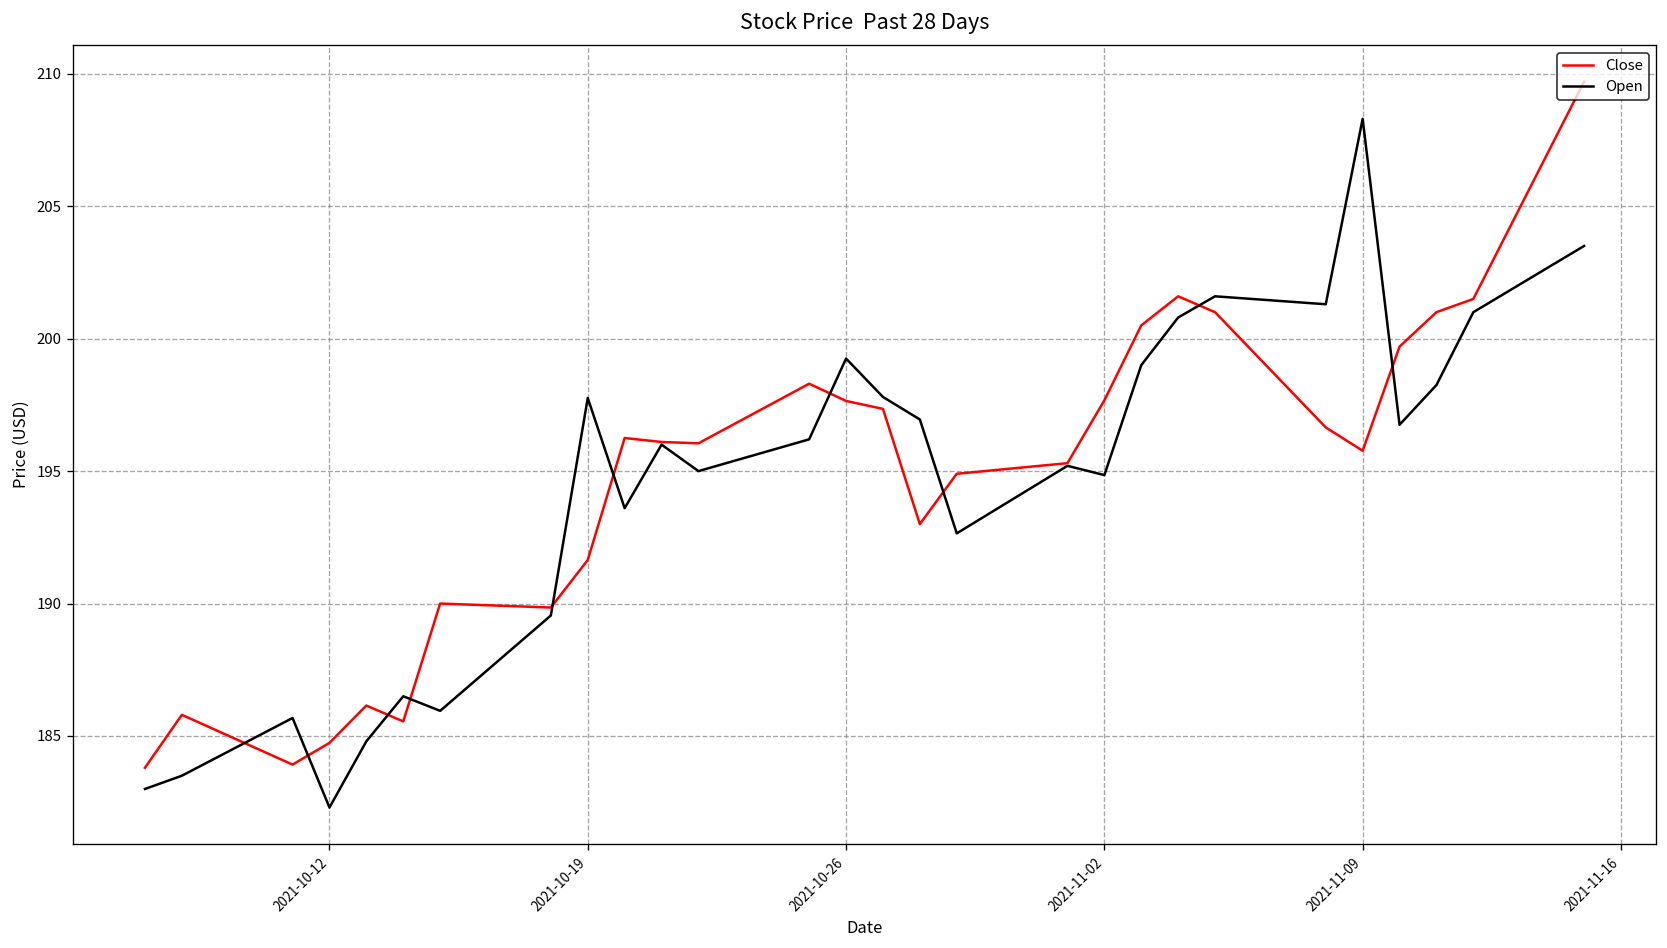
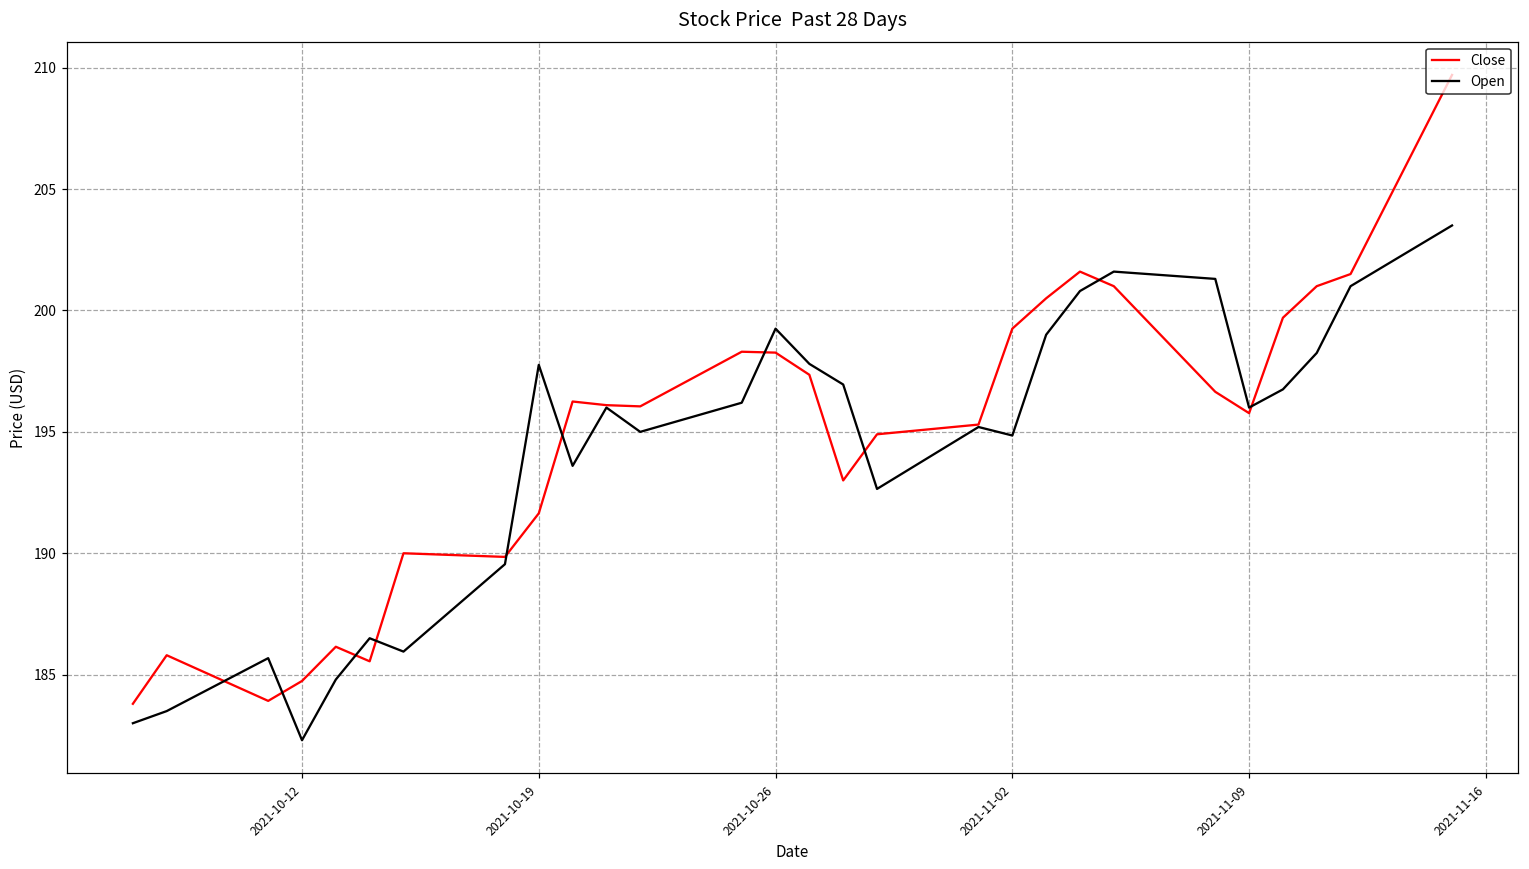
Close, 2021-10-26: 197.6 -> 198.3
Close, 2021-11-02: 197.7 -> 199.3
Open, 2021-11-09: 208.3 -> 196.0
